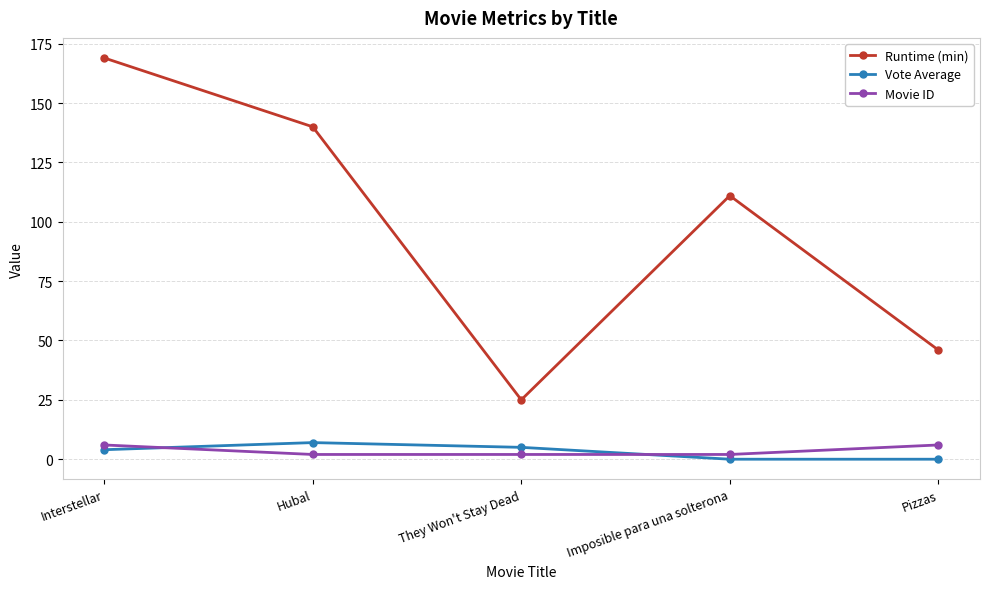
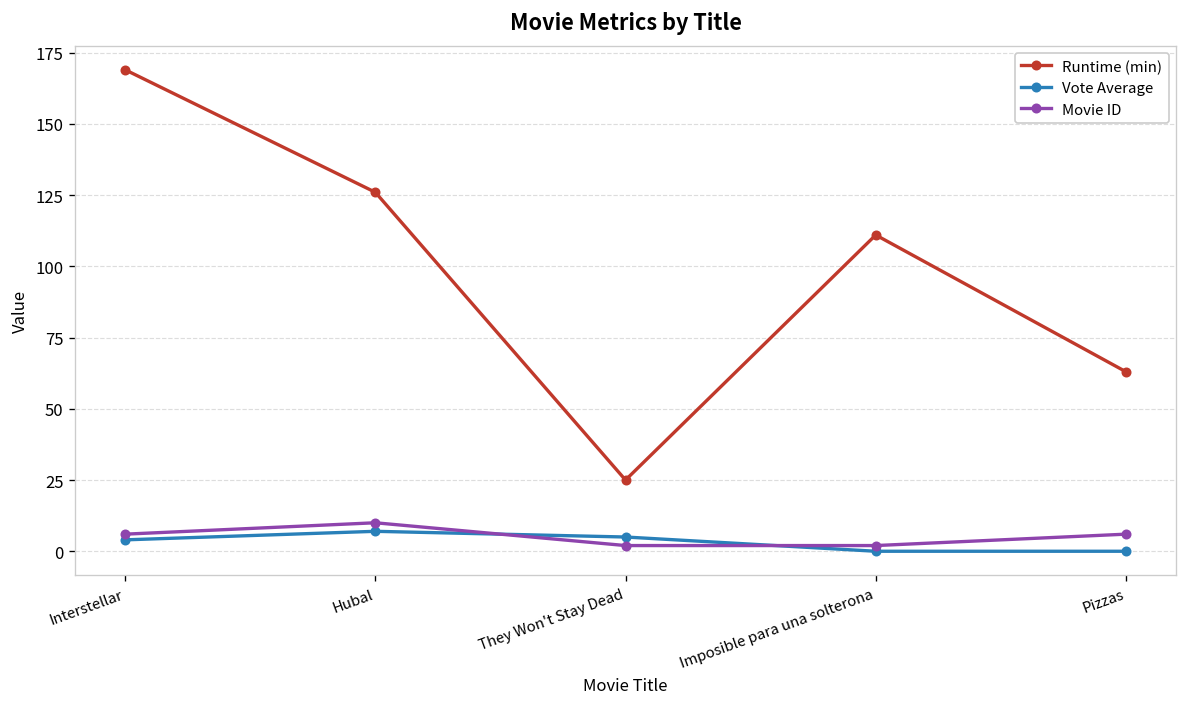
Runtime (min), Hubal: 140 -> 126
Movie ID, Hubal: 2 -> 10
Runtime (min), Pizzas: 46 -> 63
